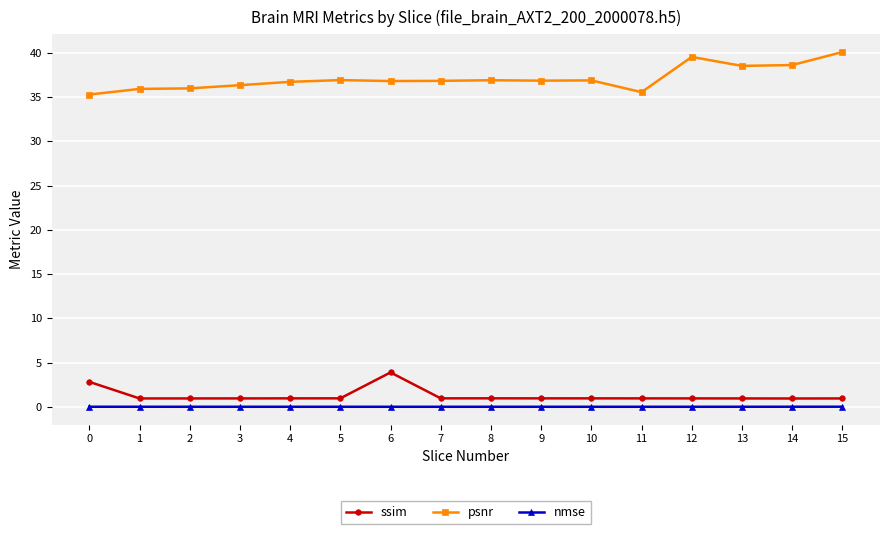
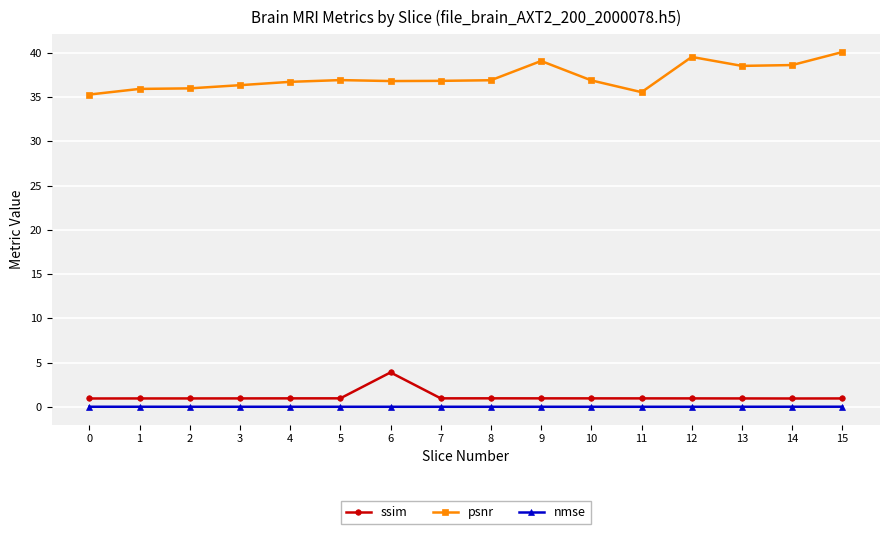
ssim, 0: 3 -> 1
psnr, 9: 37 -> 39
